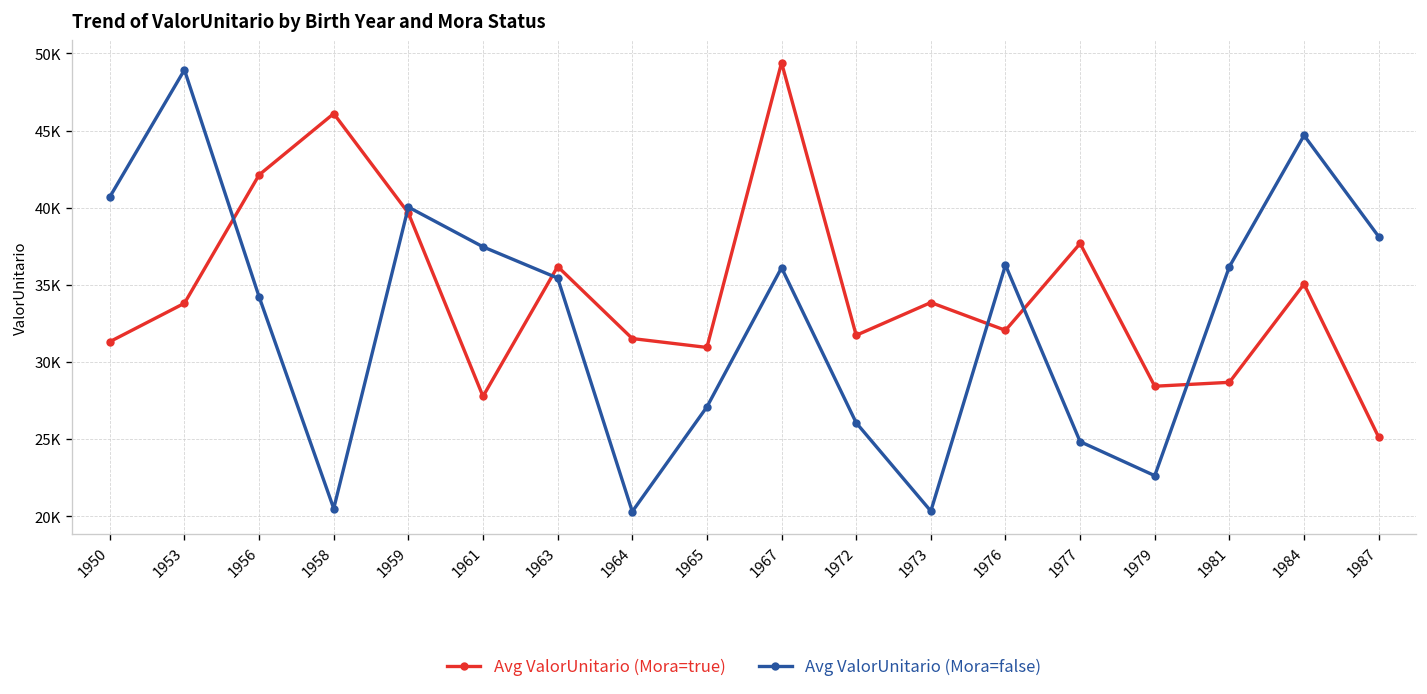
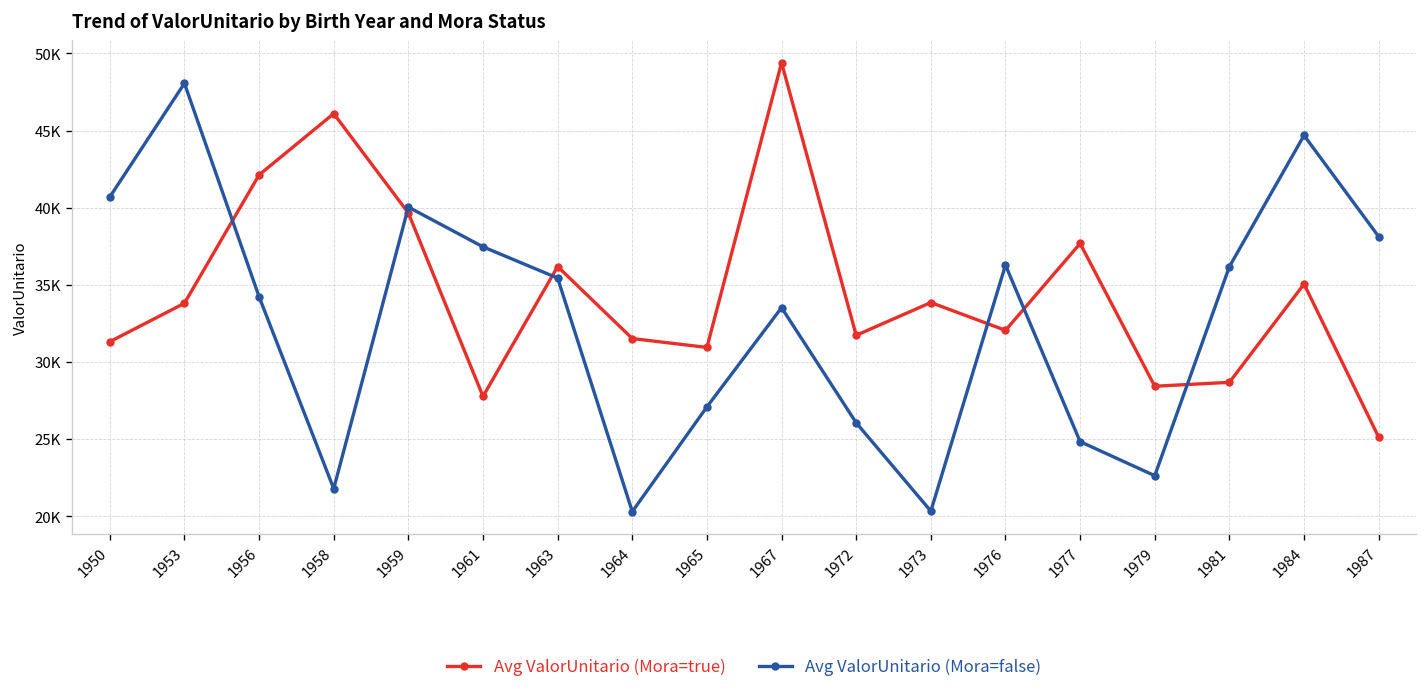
Avg ValorUnitario (Mora=false), 1953: 48900 -> 48100
Avg ValorUnitario (Mora=false), 1958: 20500 -> 21800
Avg ValorUnitario (Mora=false), 1967: 36100 -> 33500
